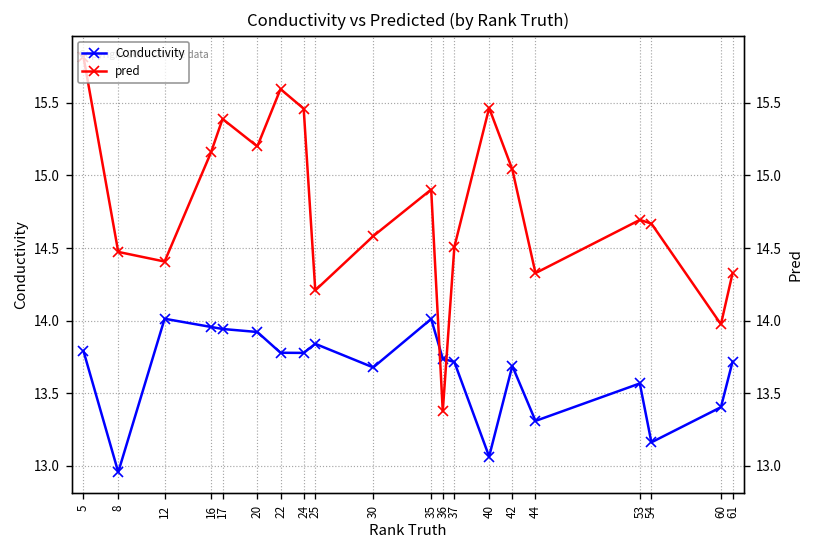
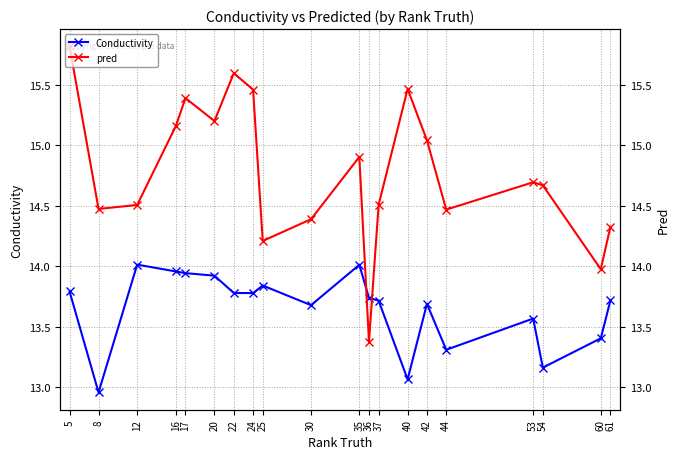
pred, 12: 14.41 -> 14.51
pred, 30: 14.58 -> 14.39
pred, 44: 14.33 -> 14.47
